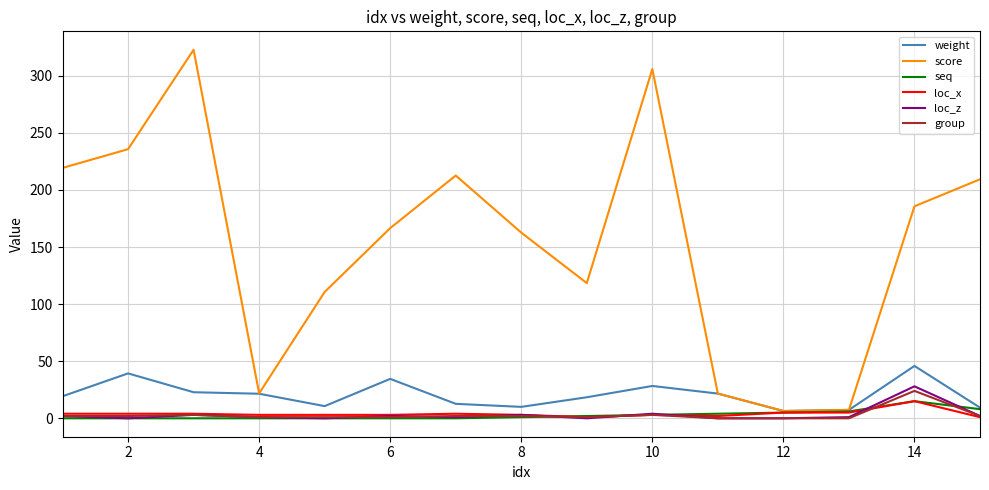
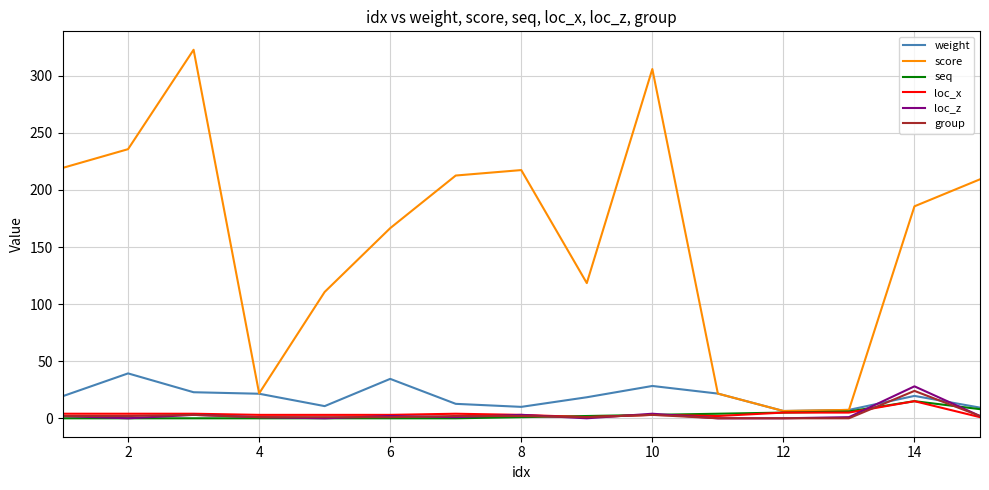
score, 8: 163 -> 217
weight, 14: 46 -> 20
